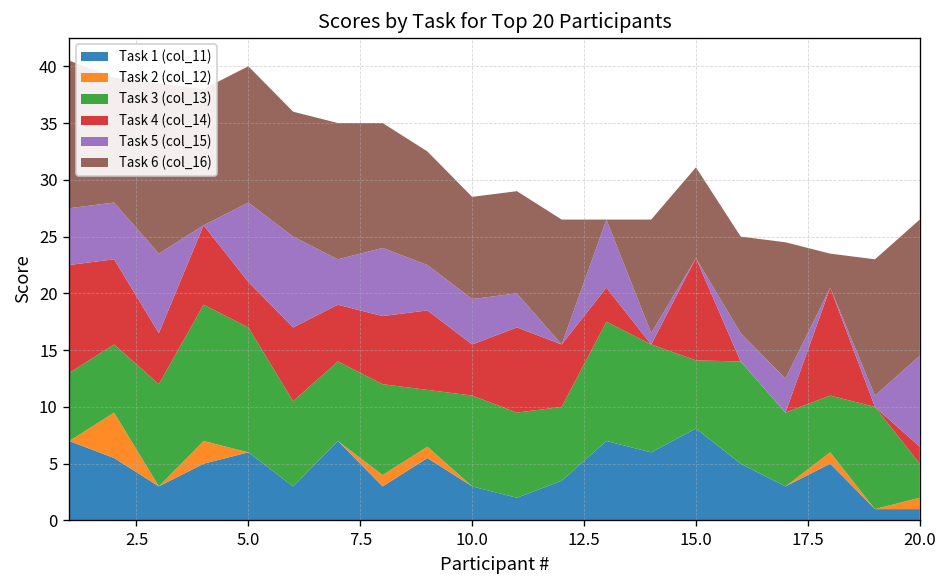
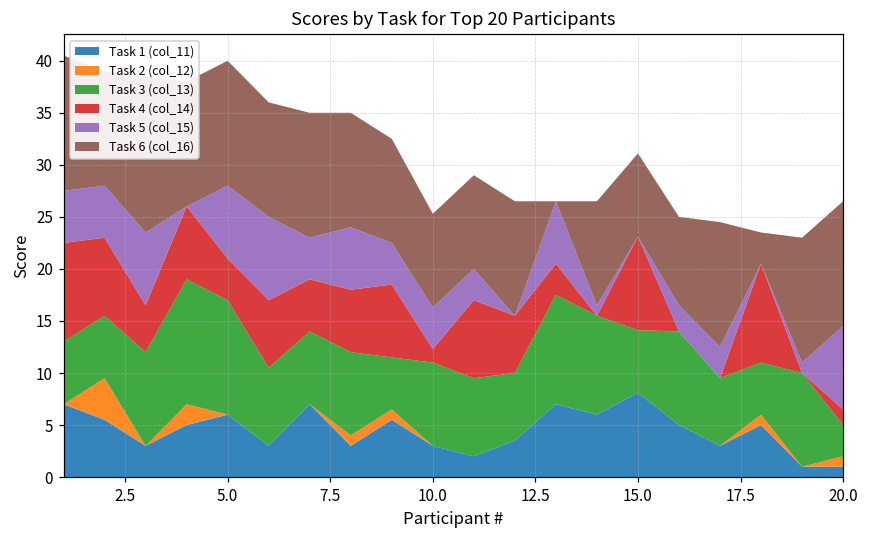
Task 4 (col_14), 10.0: 5 -> 1
